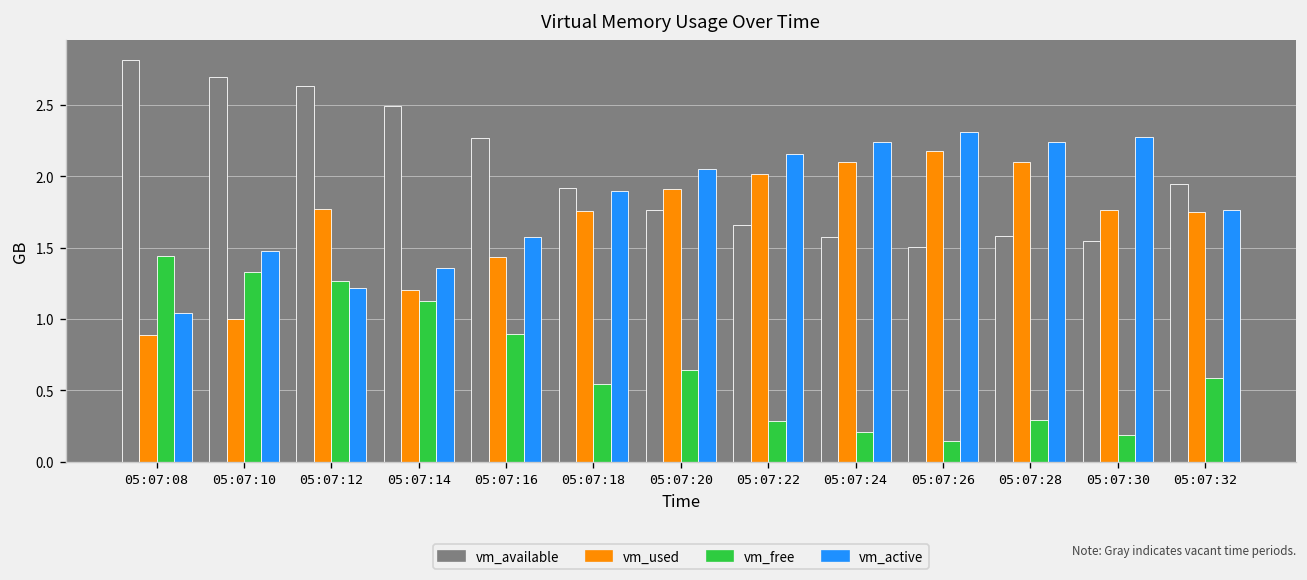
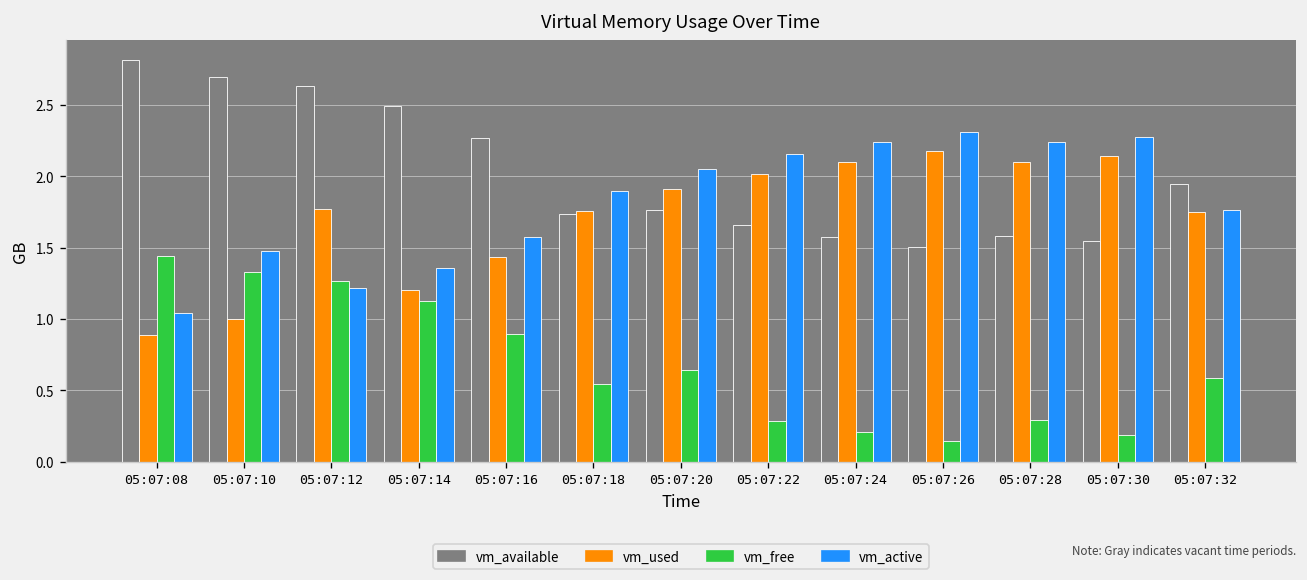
vm_available, 05:07:18: 1.92 -> 1.74
vm_used, 05:07:30: 1.76 -> 2.14
